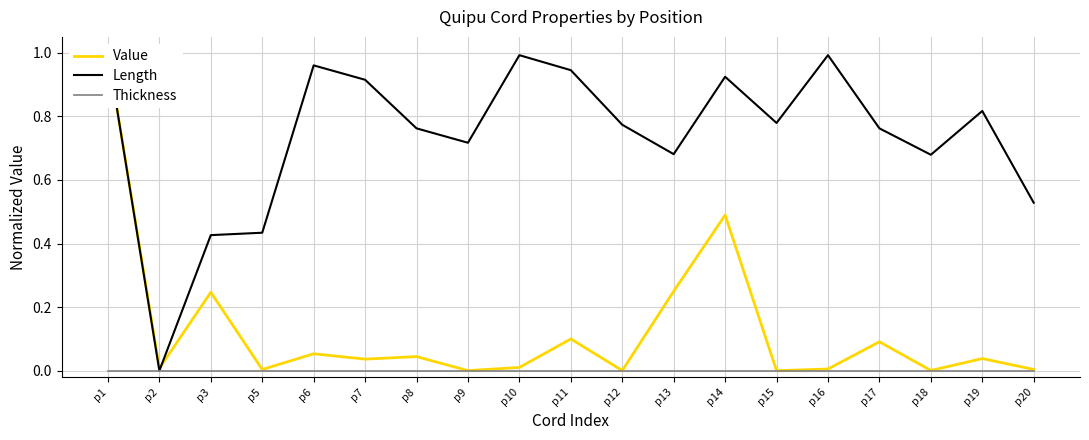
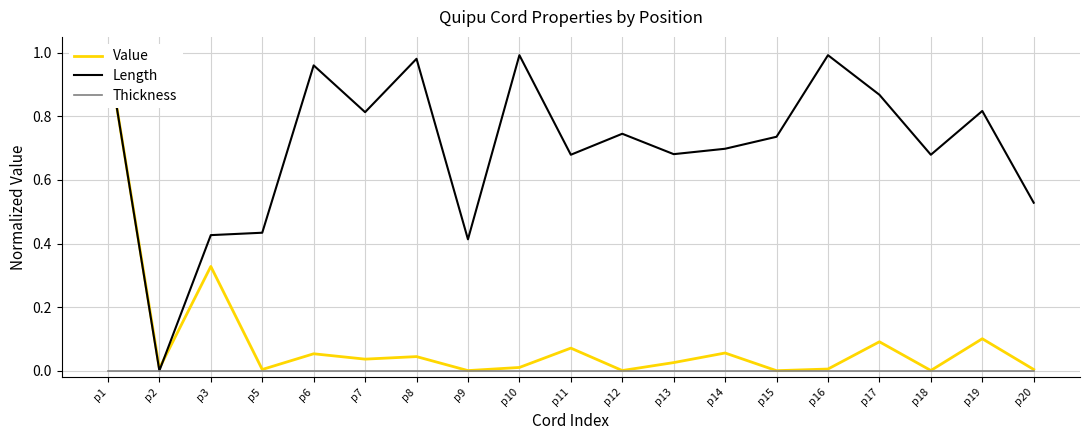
Value, p3: 0.25 -> 0.33
Length, p7: 0.92 -> 0.81
Length, p8: 0.76 -> 0.98
Length, p9: 0.72 -> 0.41
Value, p11: 0.10 -> 0.07
Length, p11: 0.95 -> 0.68
Length, p12: 0.77 -> 0.75
Value, p13: 0.25 -> 0.03
Value, p14: 0.49 -> 0.06
Length, p14: 0.92 -> 0.70
Length, p15: 0.78 -> 0.74
Length, p17: 0.76 -> 0.87
Value, p19: 0.04 -> 0.10
